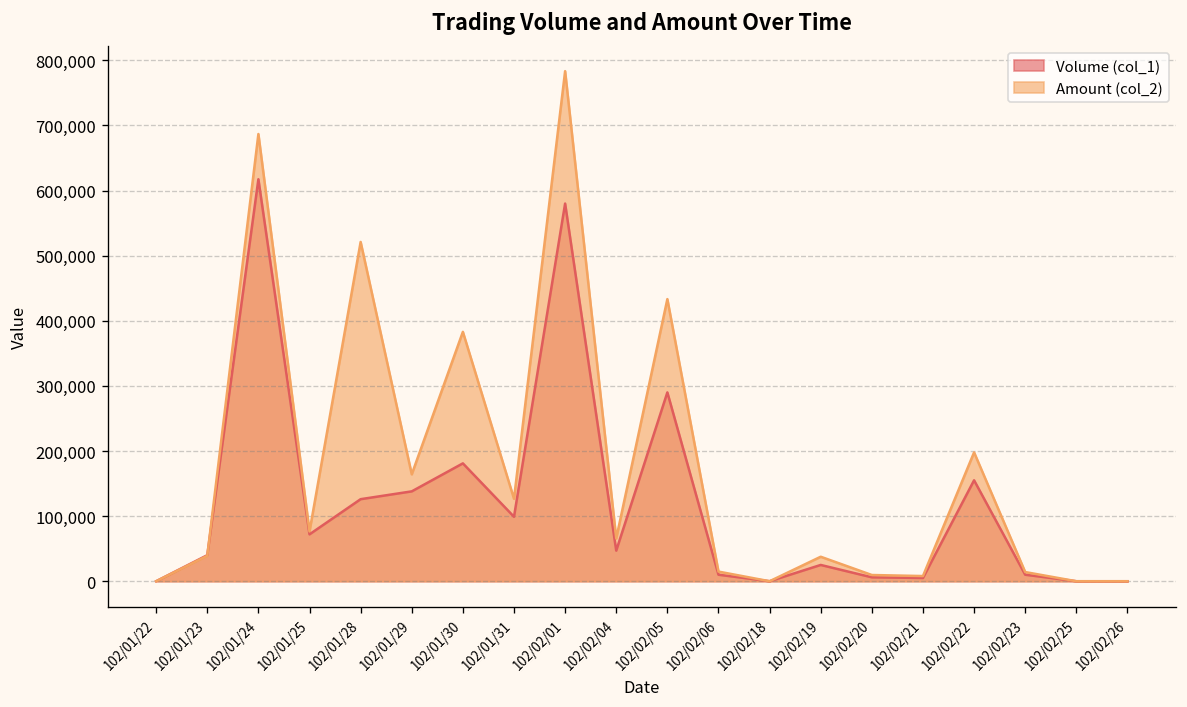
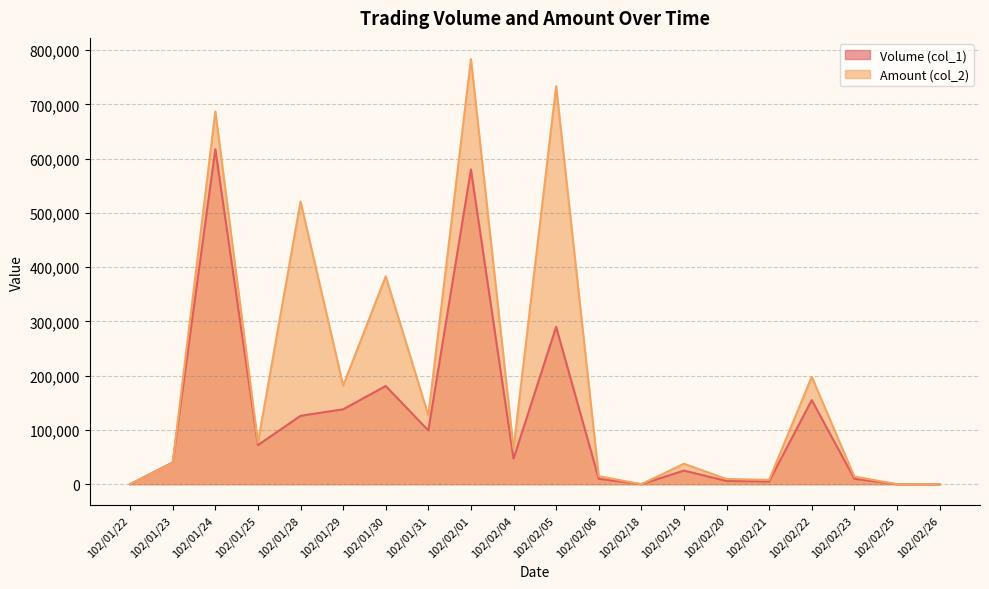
Amount (col_2), 102/01/29: 160,000 -> 180,000
Amount (col_2), 102/02/05: 430,000 -> 730,000
